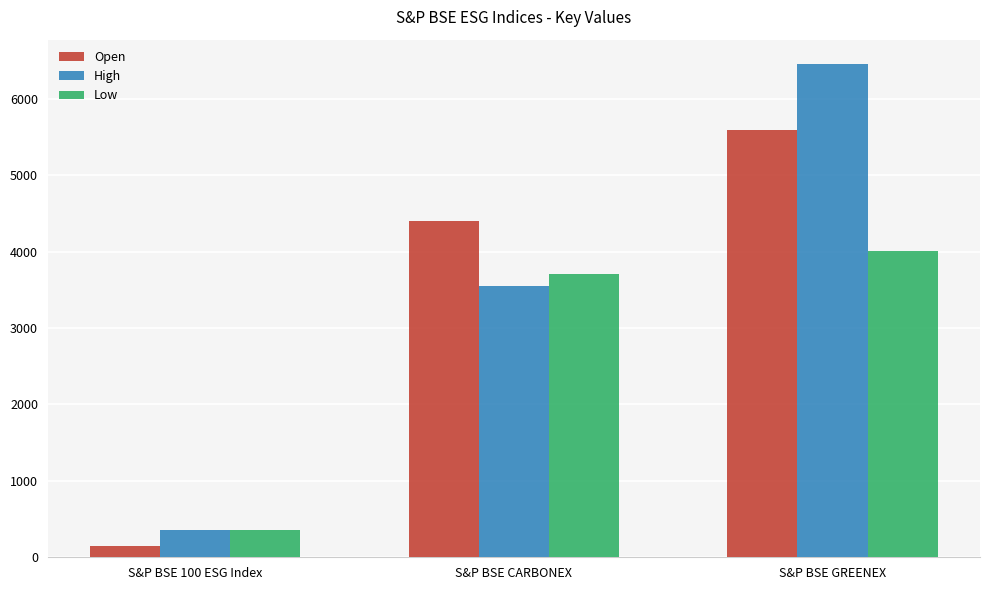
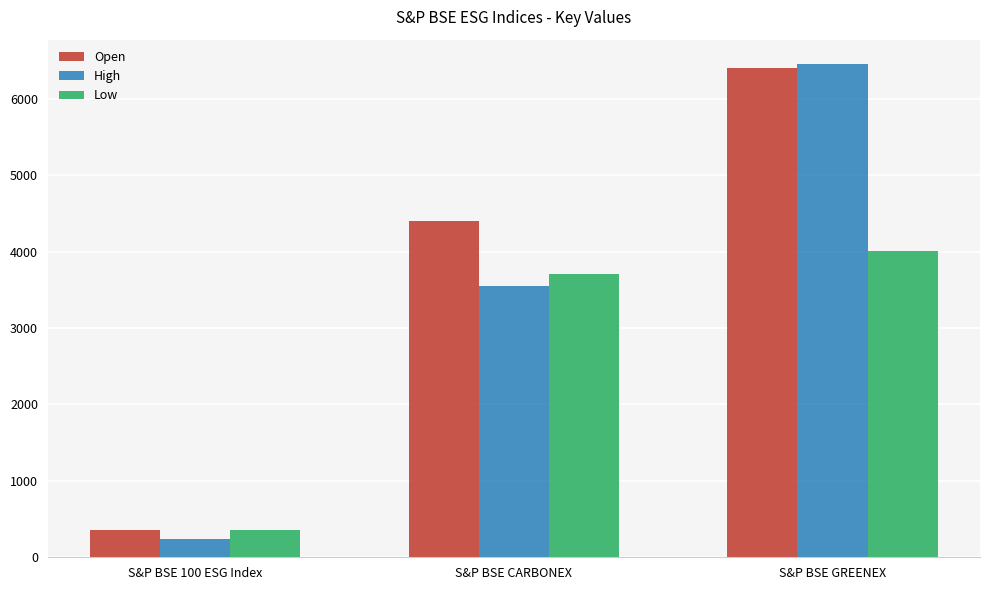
Open, S&P BSE 100 ESG Index: 100 -> 400
High, S&P BSE 100 ESG Index: 400 -> 200
Open, S&P BSE GREENEX: 5600 -> 6400
